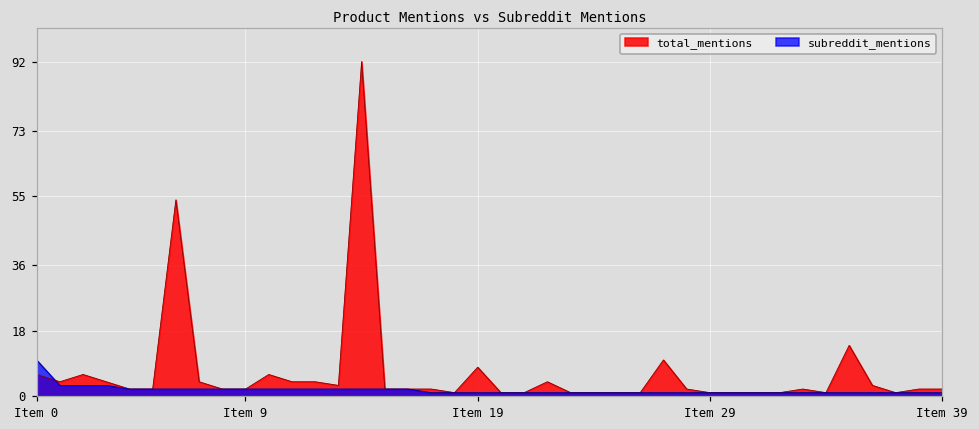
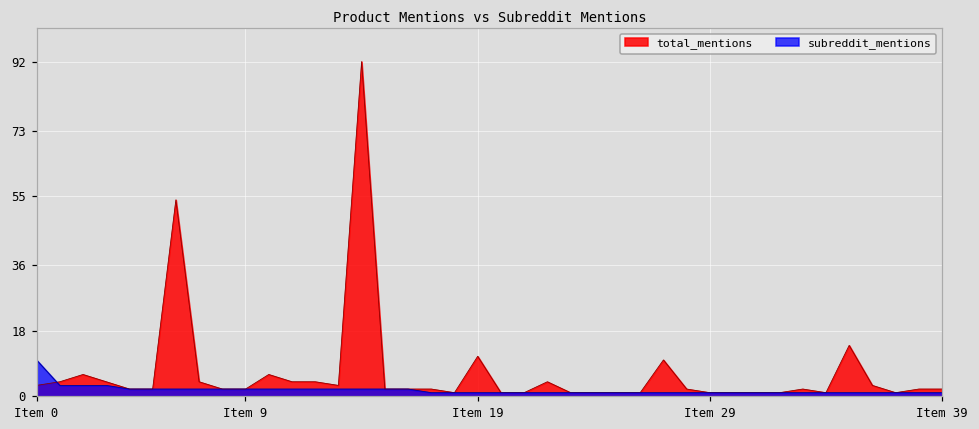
total_mentions, Item 0: 6 -> 3
total_mentions, Item 19: 8 -> 11
